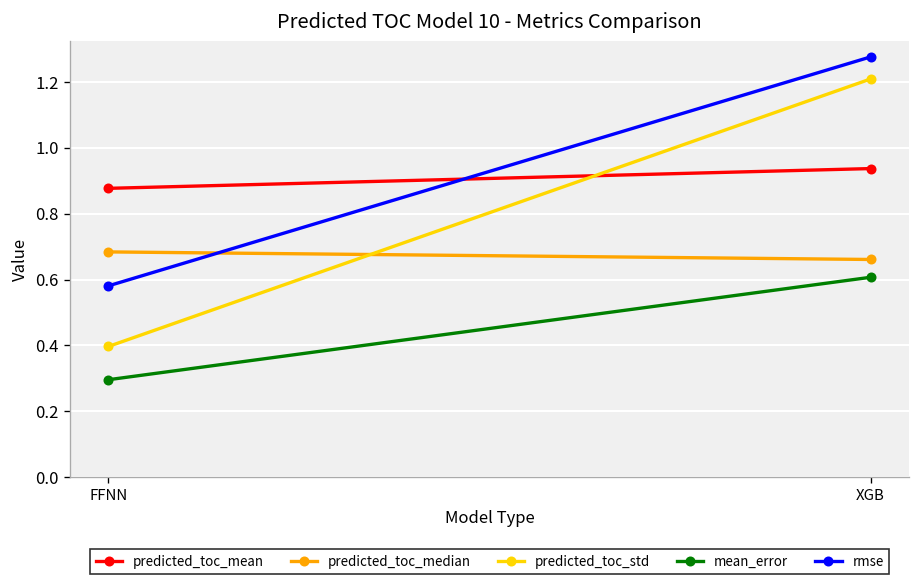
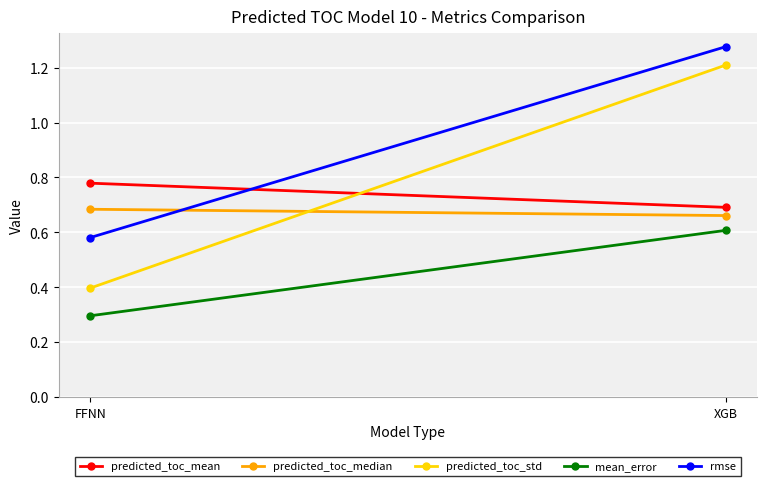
predicted_toc_mean, FFNN: 0.88 -> 0.78
predicted_toc_mean, XGB: 0.94 -> 0.69
